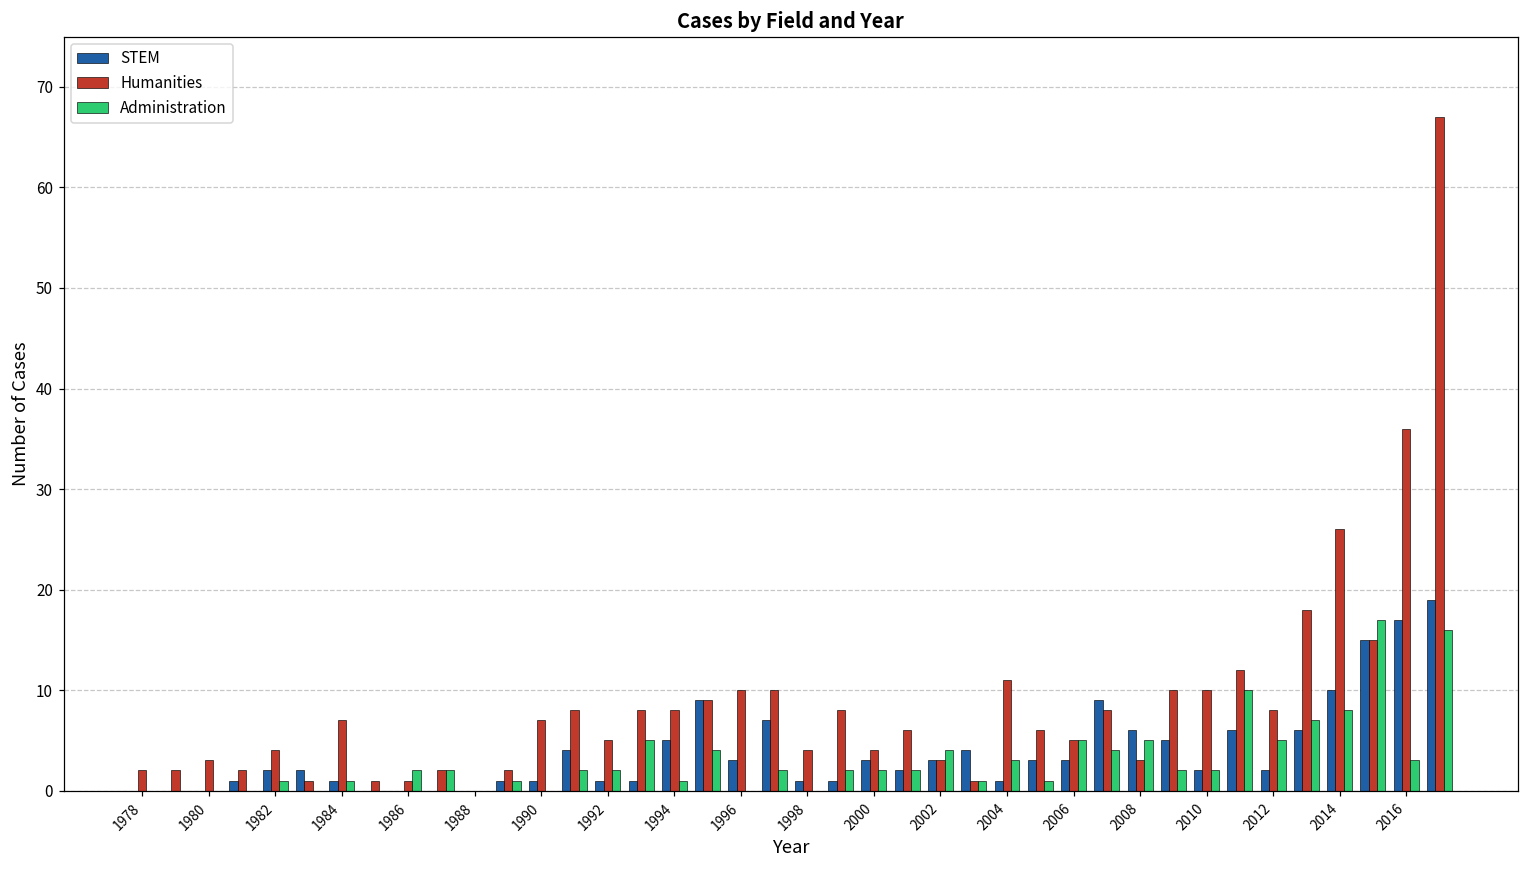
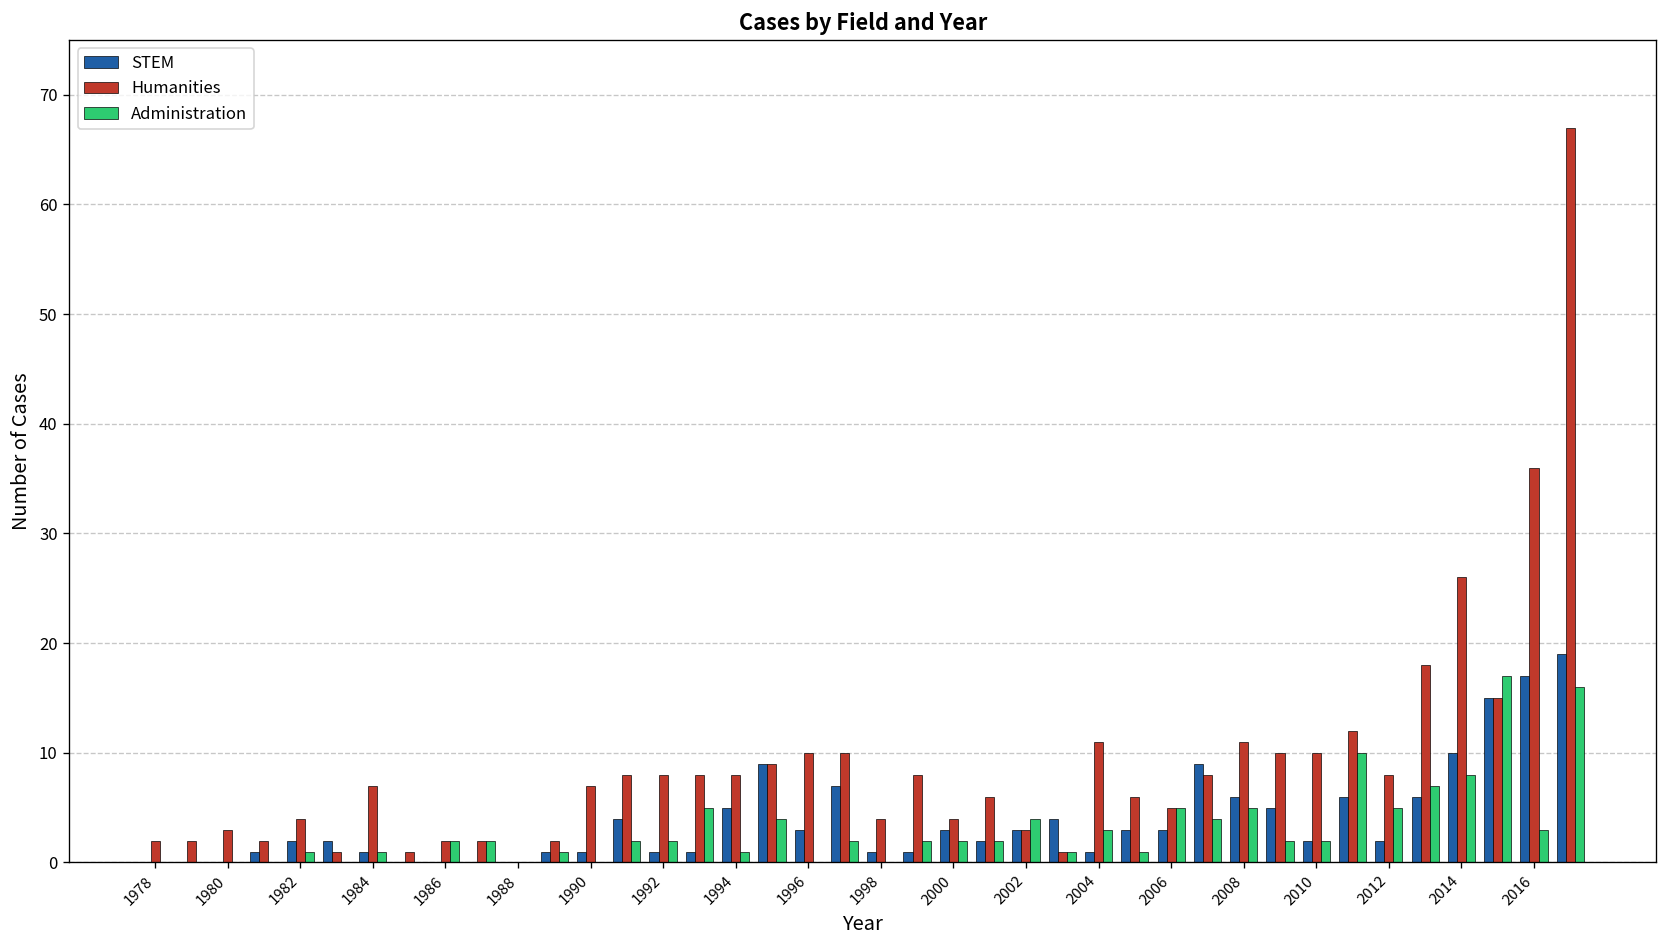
Humanities, 1986: 1 -> 2
Humanities, 1992: 5 -> 8
Humanities, 2008: 3 -> 11
